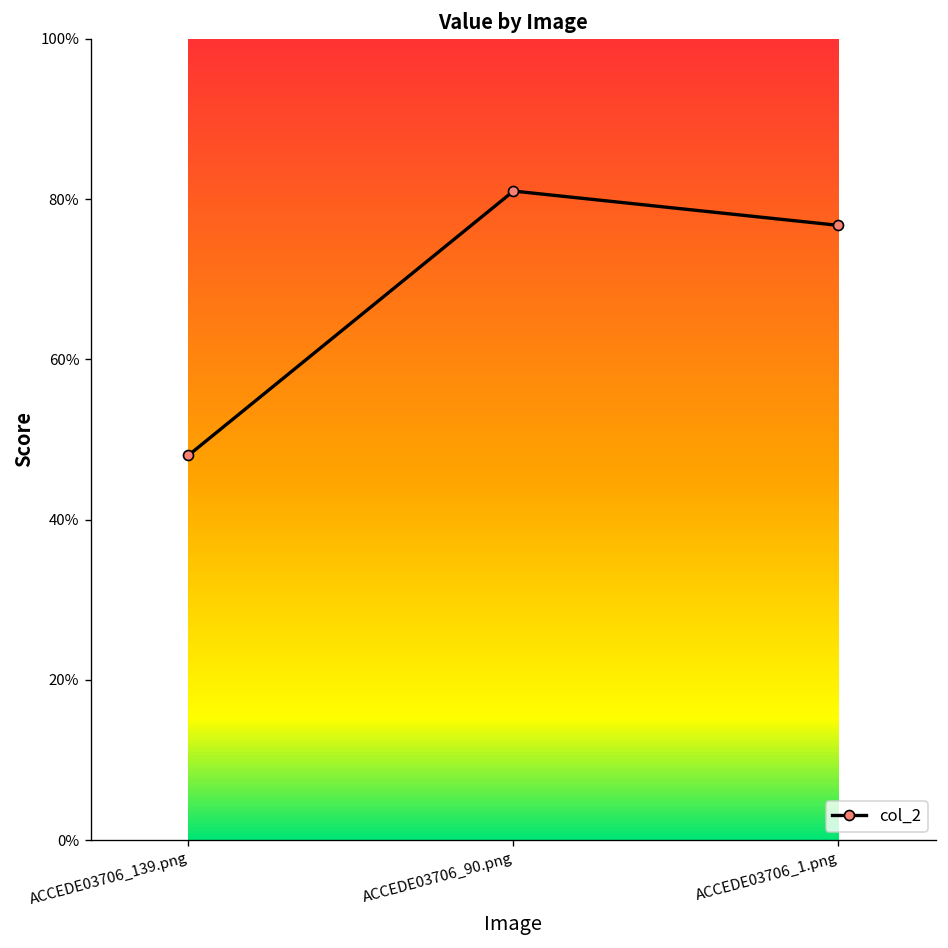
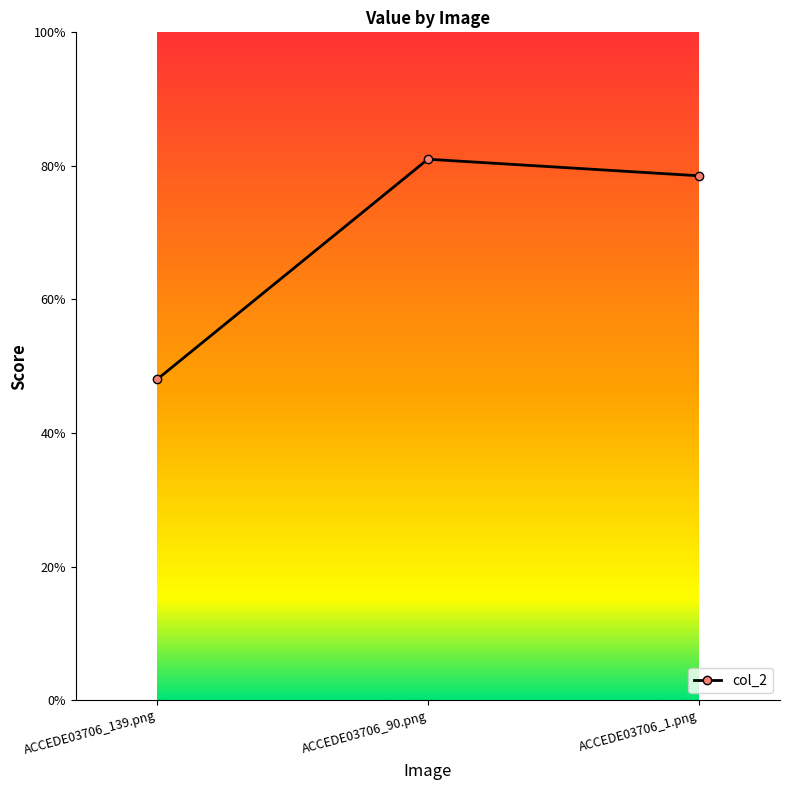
ACCEDE03706_1.png: 77% -> 79%
